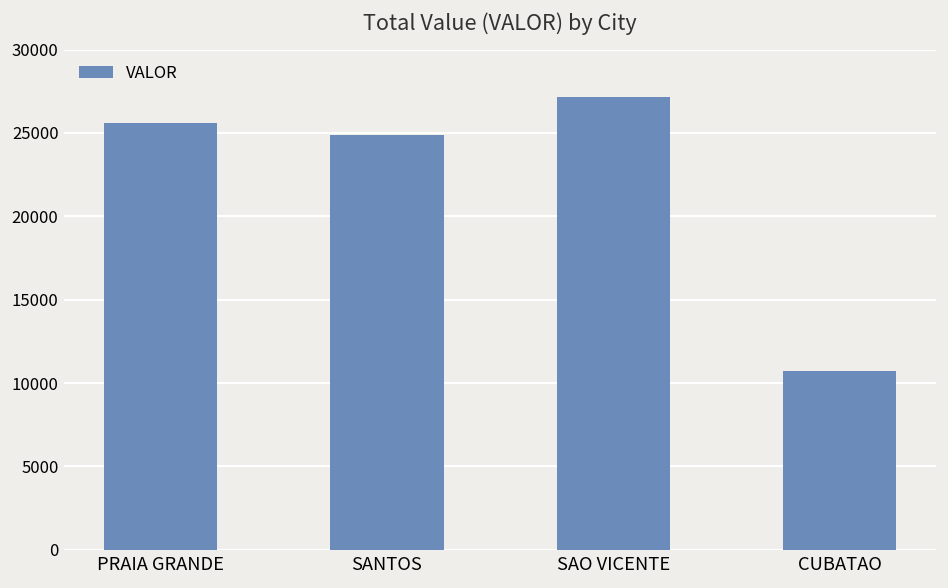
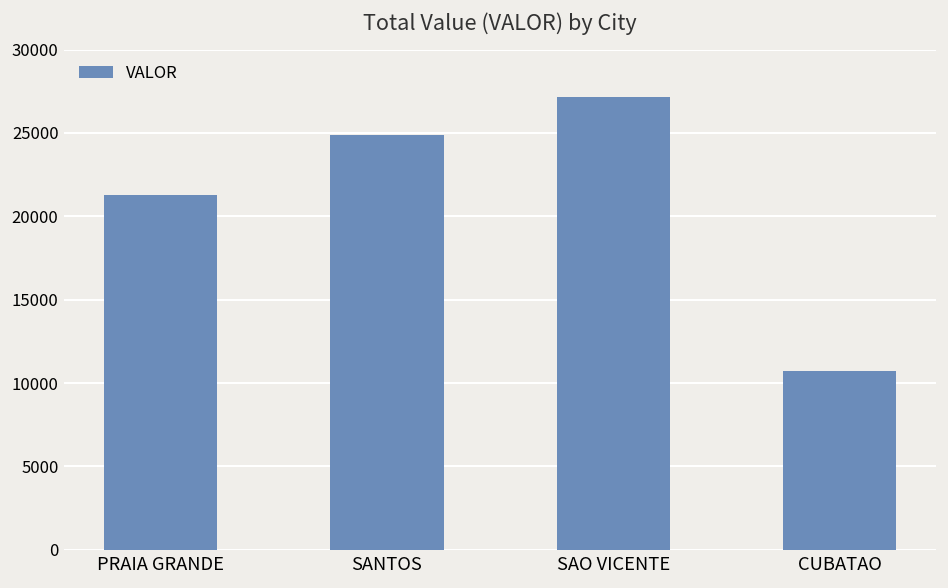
PRAIA GRANDE: 25600 -> 21300
